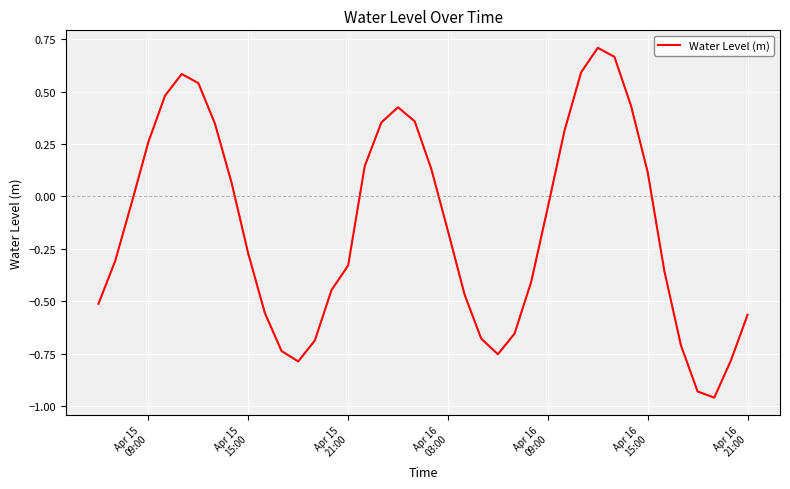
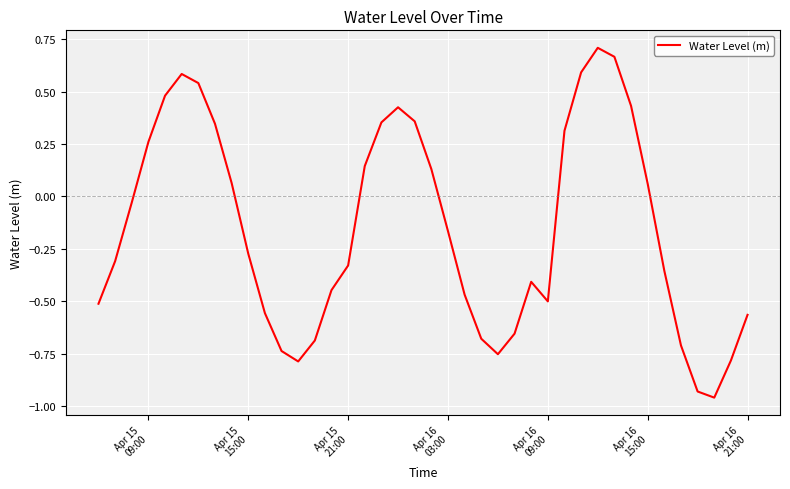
Apr 16 09:00: -0.05 -> -0.50
Apr 16 15:00: 0.12 -> 0.06
